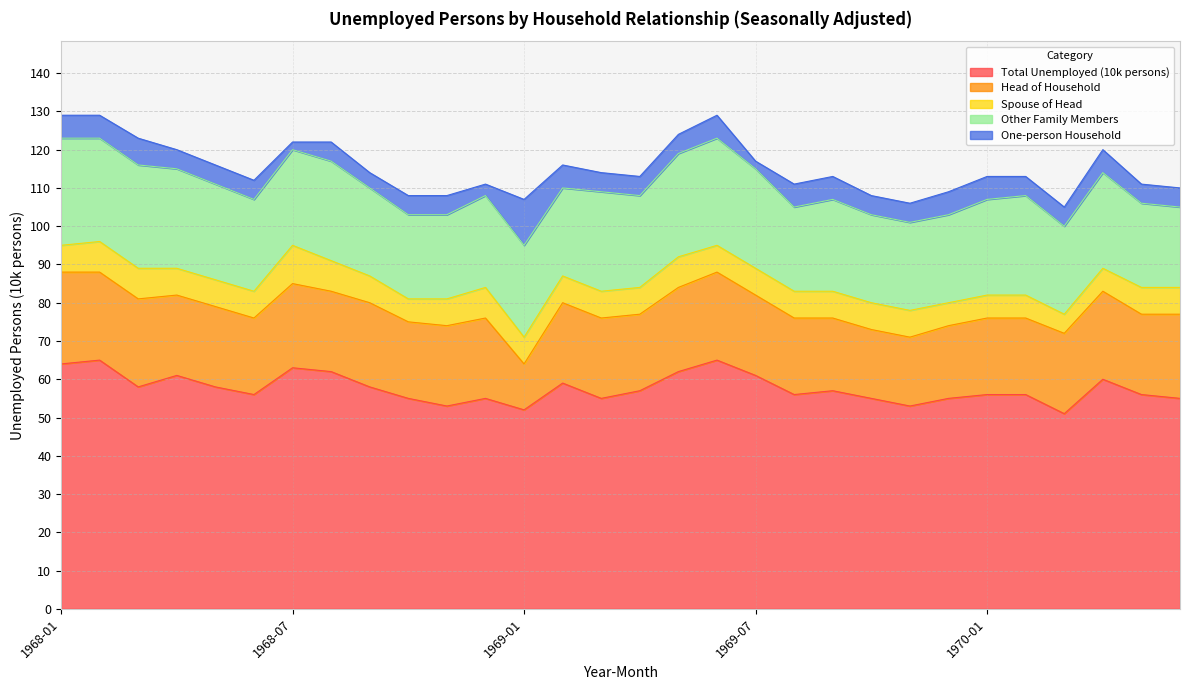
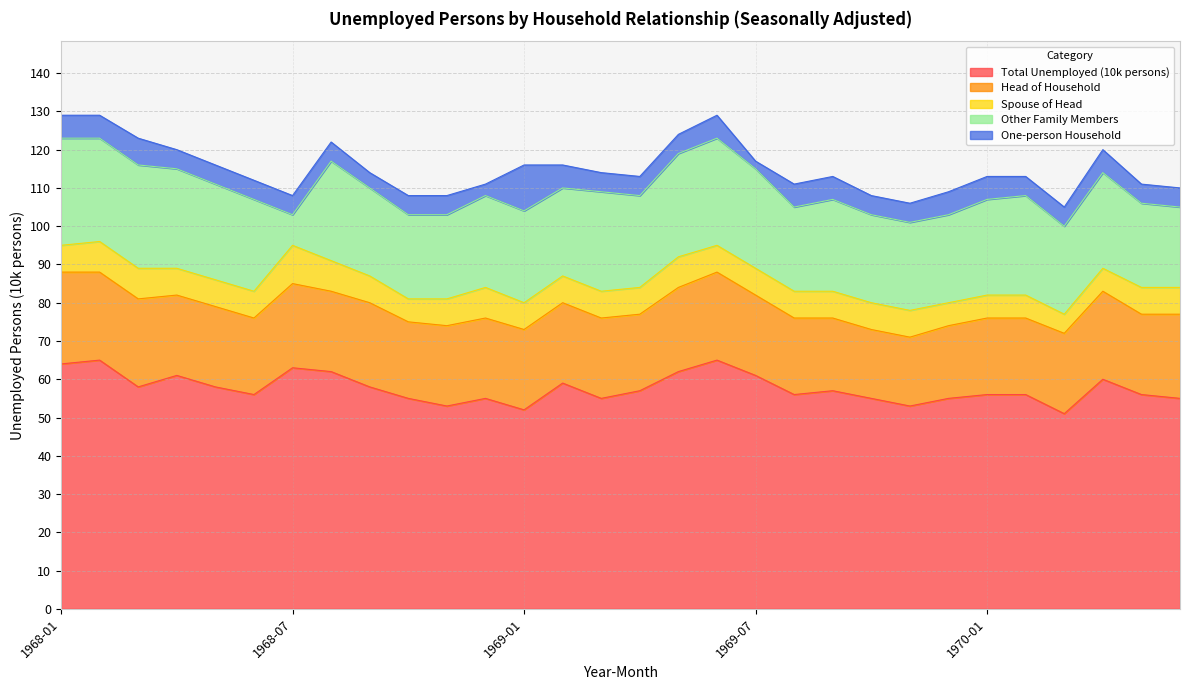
Other Family Members, 1968-07: 25 -> 8
One-person Household, 1968-07: 2 -> 5
Head of Household, 1969-01: 12 -> 21
